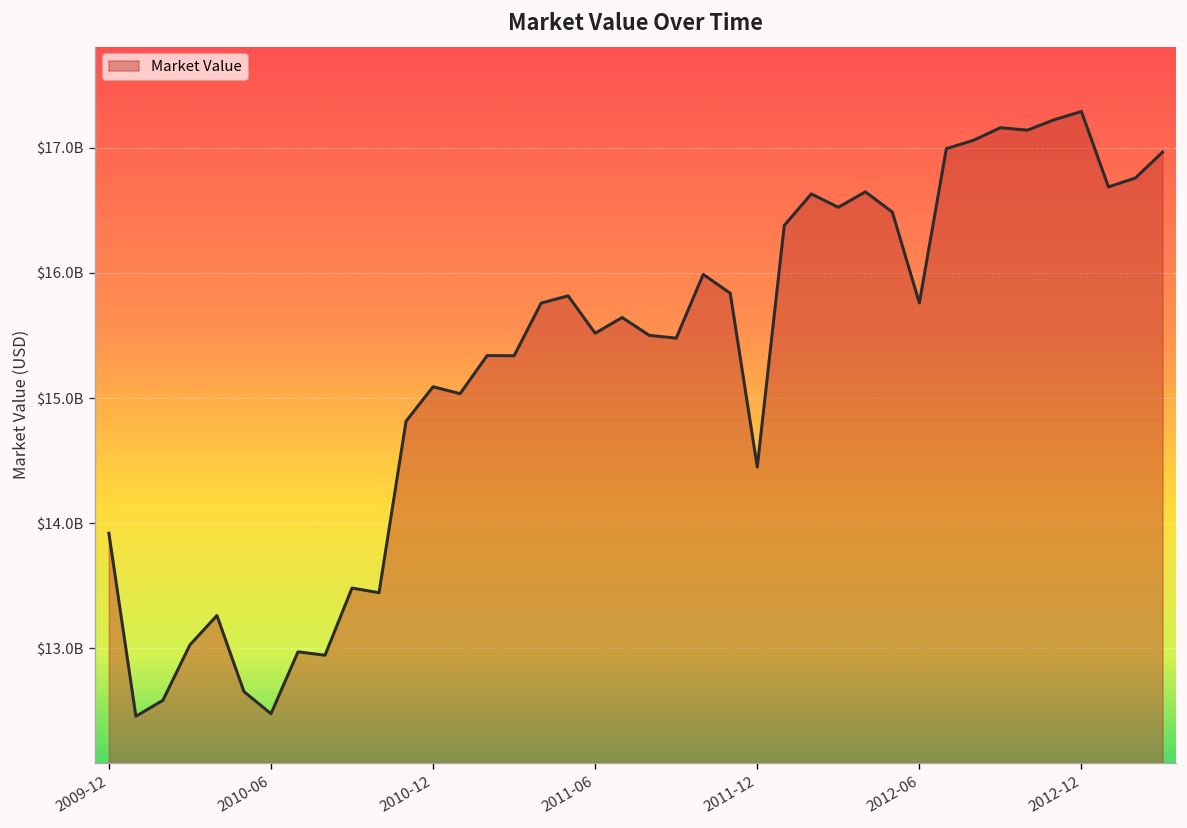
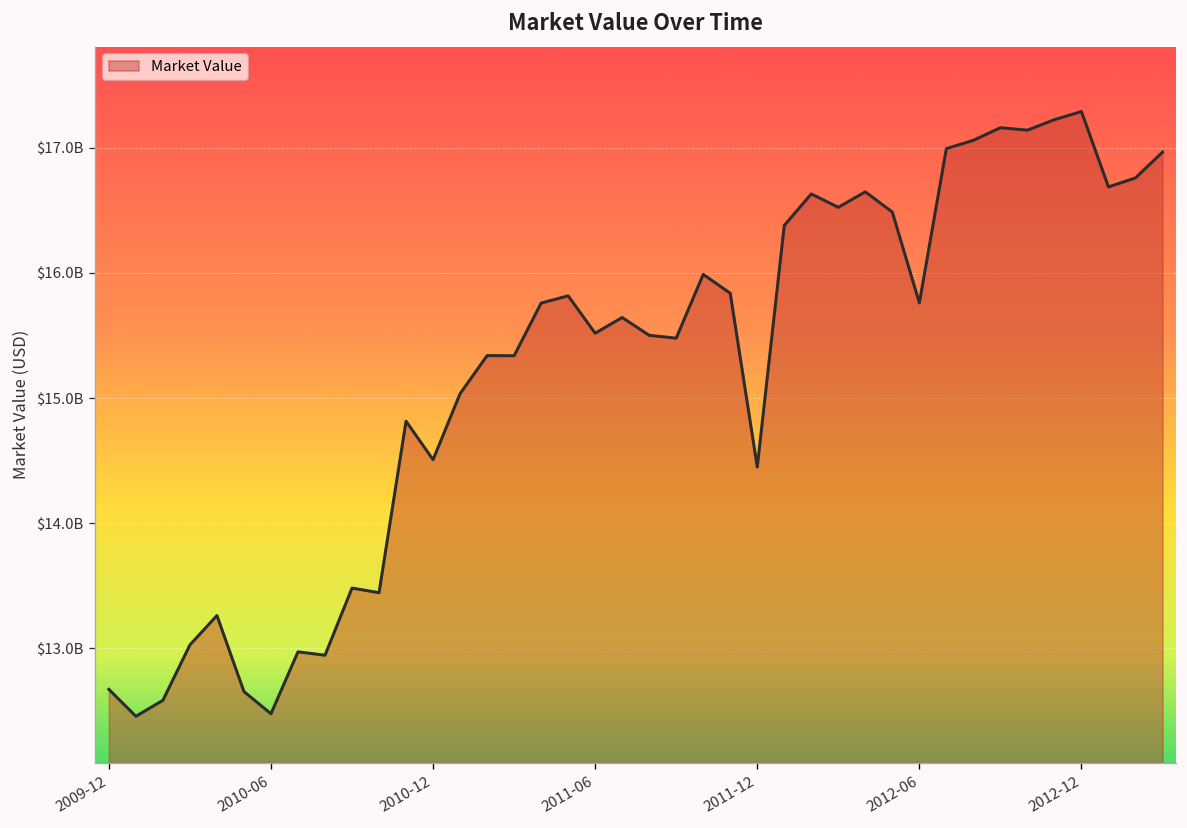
2009-12: $13920000000 -> $12670000000
2010-12: $15090000000 -> $14510000000
